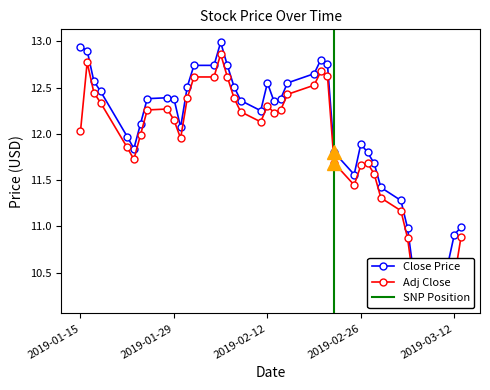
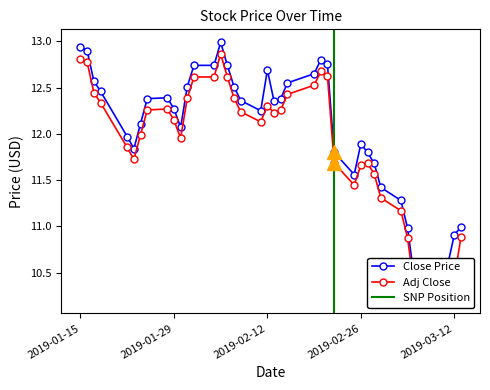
Adj Close, 2019-01-15: 12.0 -> 12.8
Close Price, 2019-01-29: 12.4 -> 12.3
Close Price, 2019-02-12: 12.6 -> 12.7
